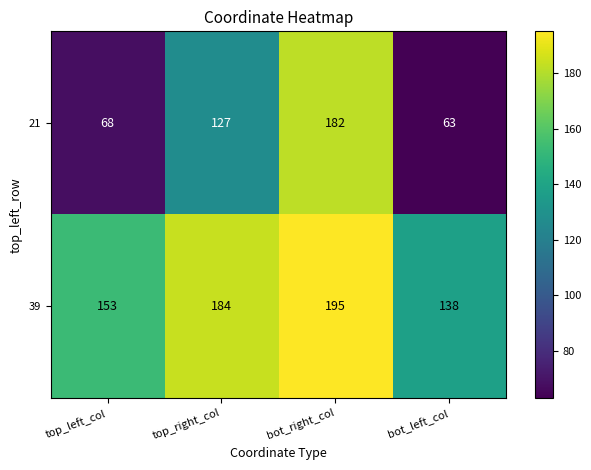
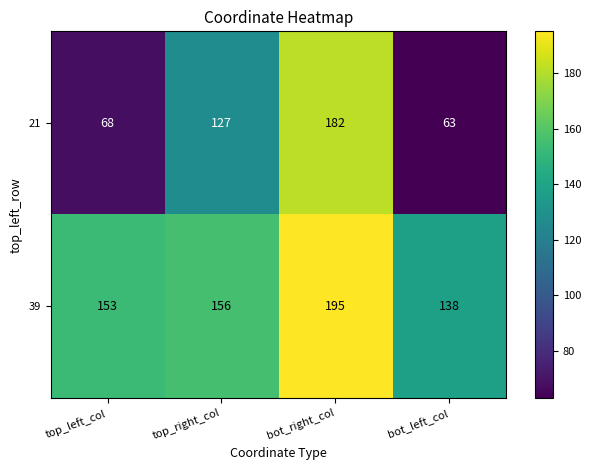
39, top_right_col: 184 -> 156
